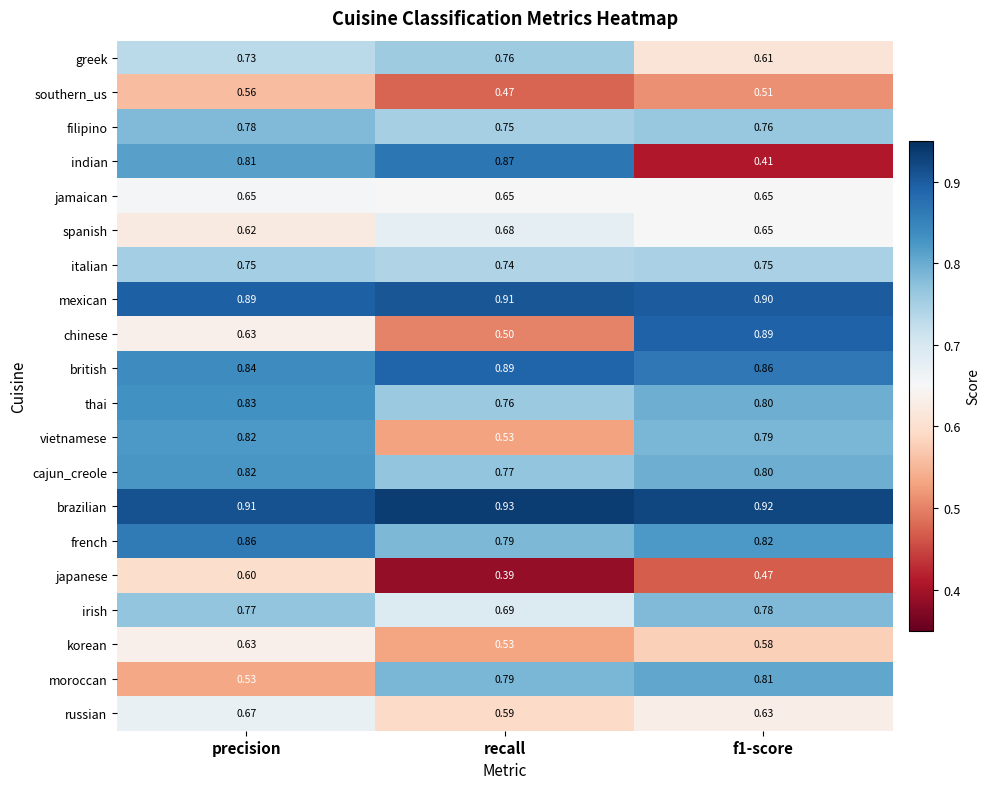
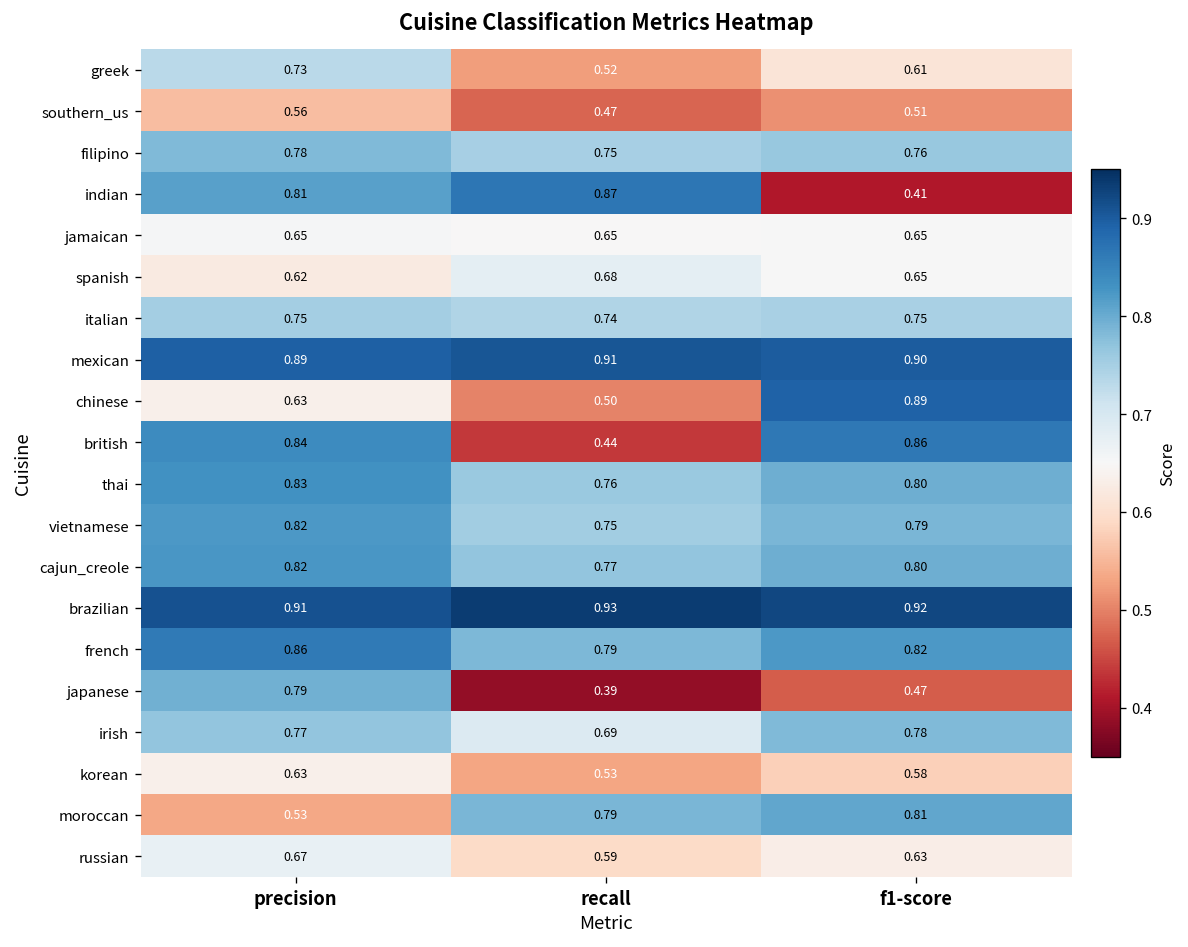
greek, recall: 0.76 -> 0.52
british, recall: 0.89 -> 0.44
vietnamese, recall: 0.53 -> 0.75
japanese, precision: 0.60 -> 0.79
